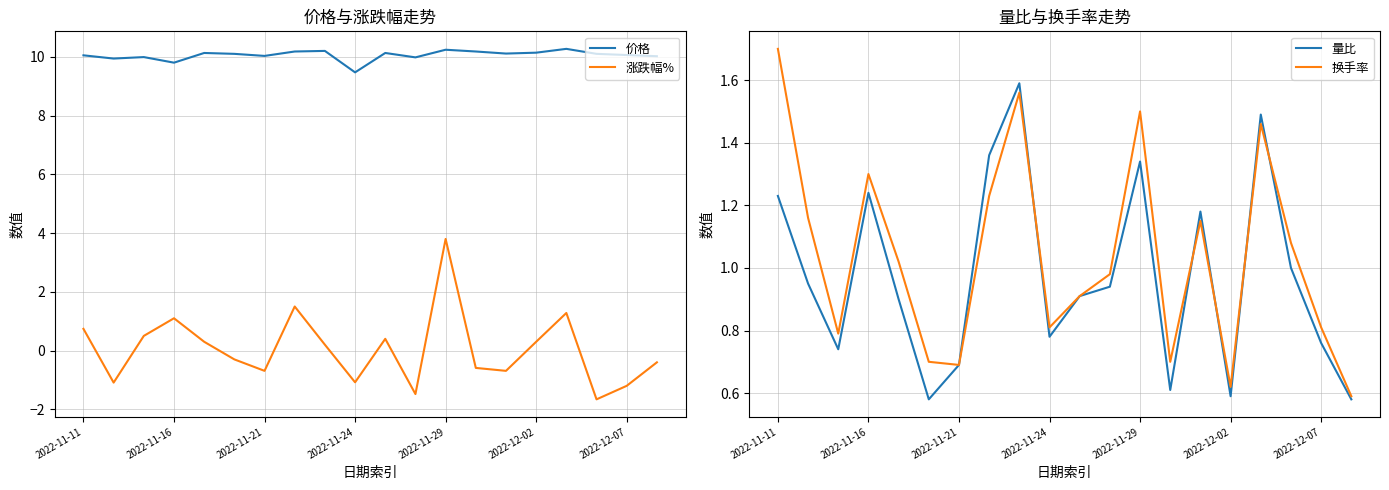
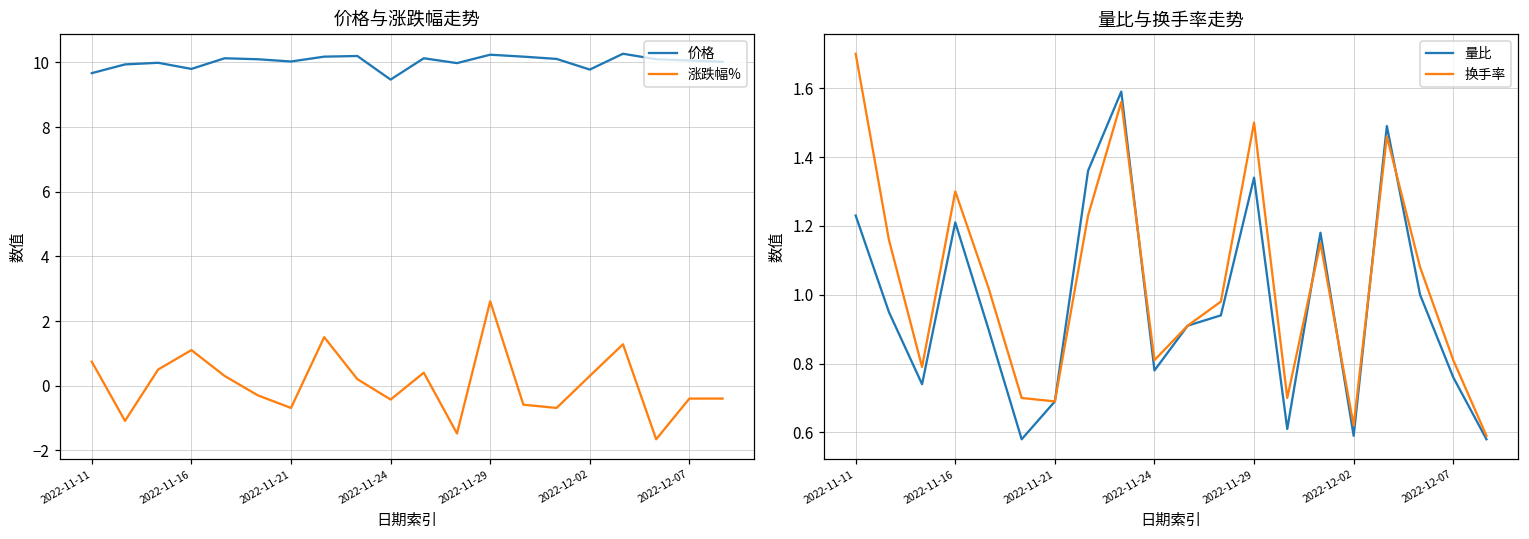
价格与涨跌幅走势, 价格, 2022-11-11: 10.1 -> 9.7
价格与涨跌幅走势, 涨跌幅%, 2022-11-24: -1.1 -> -0.4
价格与涨跌幅走势, 涨跌幅%, 2022-11-29: 3.8 -> 2.6
价格与涨跌幅走势, 价格, 2022-12-02: 10.1 -> 9.8
价格与涨跌幅走势, 涨跌幅%, 2022-12-07: -1.2 -> -0.4
量比与换手率走势, 量比, 2022-11-16: 1.24 -> 1.21
